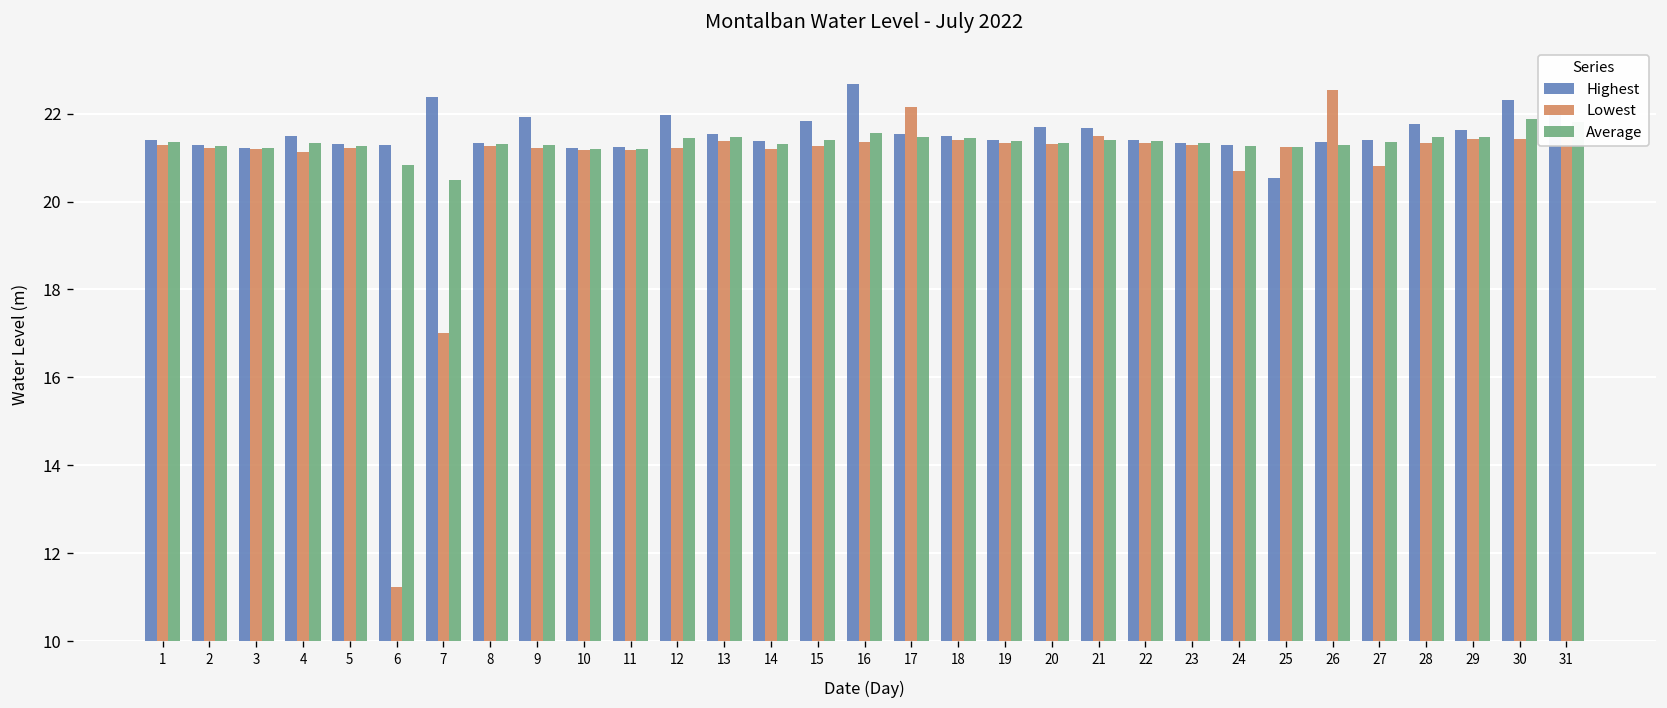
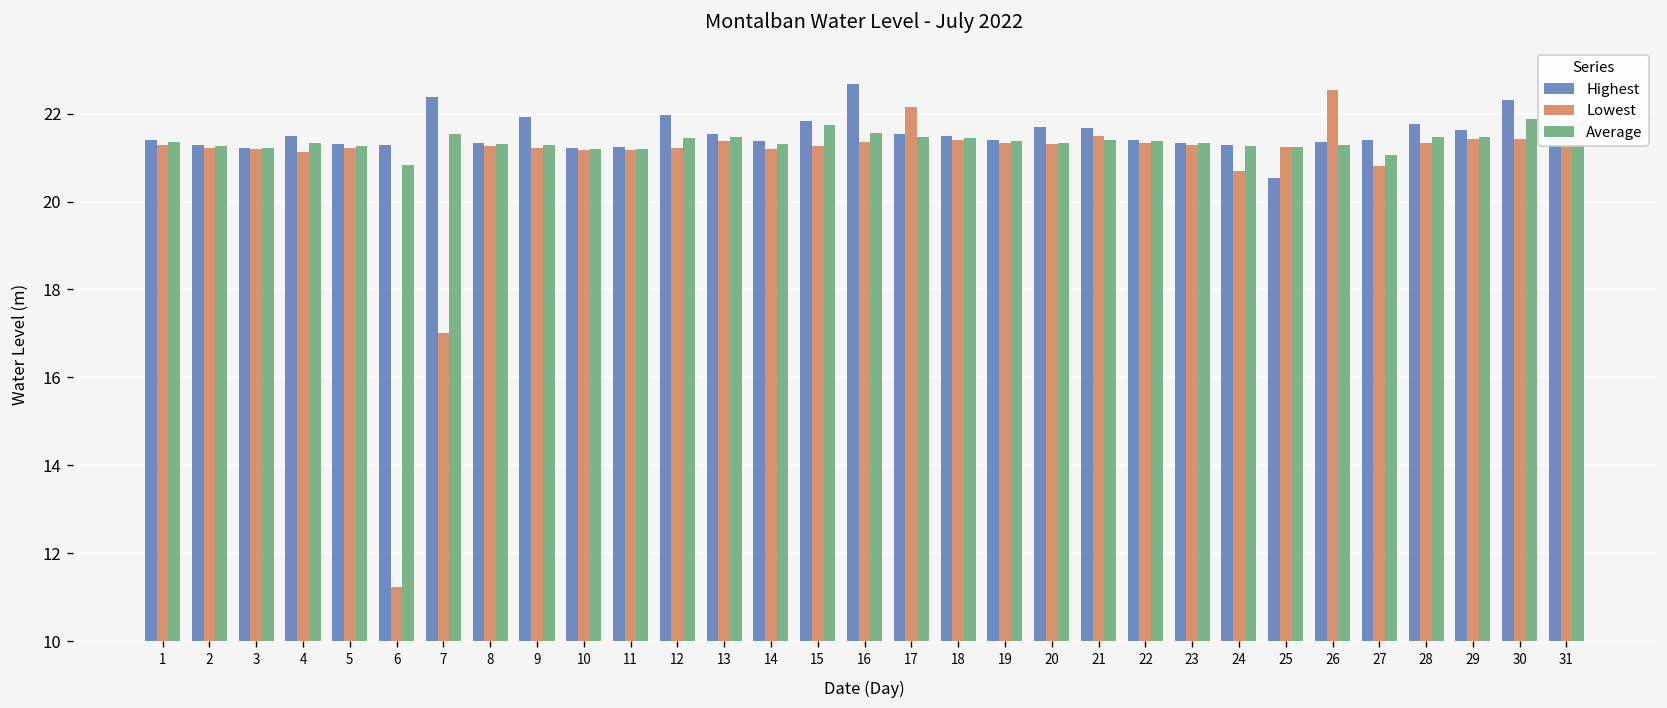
Average, 7: 20.5 -> 21.5
Average, 15: 21.4 -> 21.7
Average, 27: 21.3 -> 21.1
